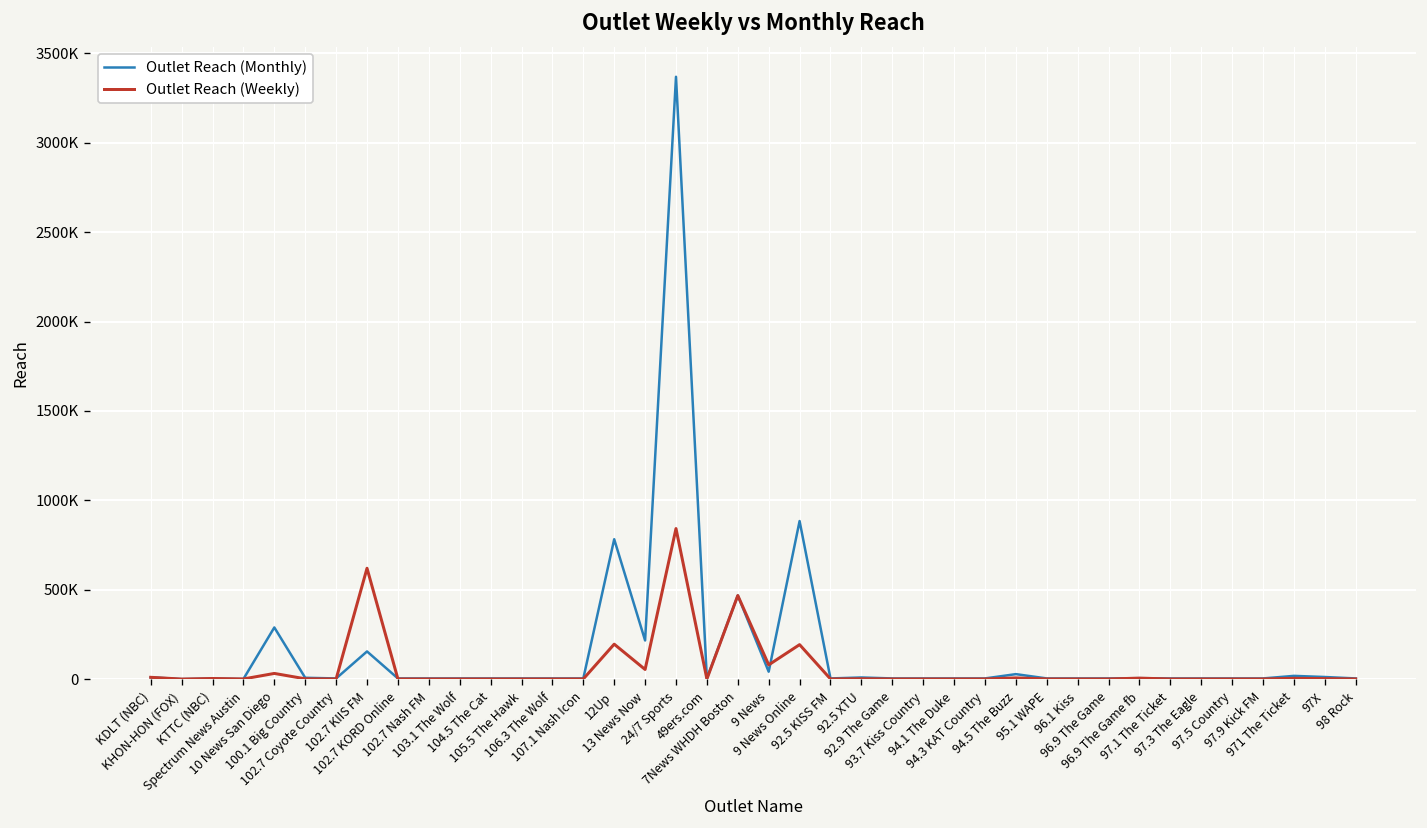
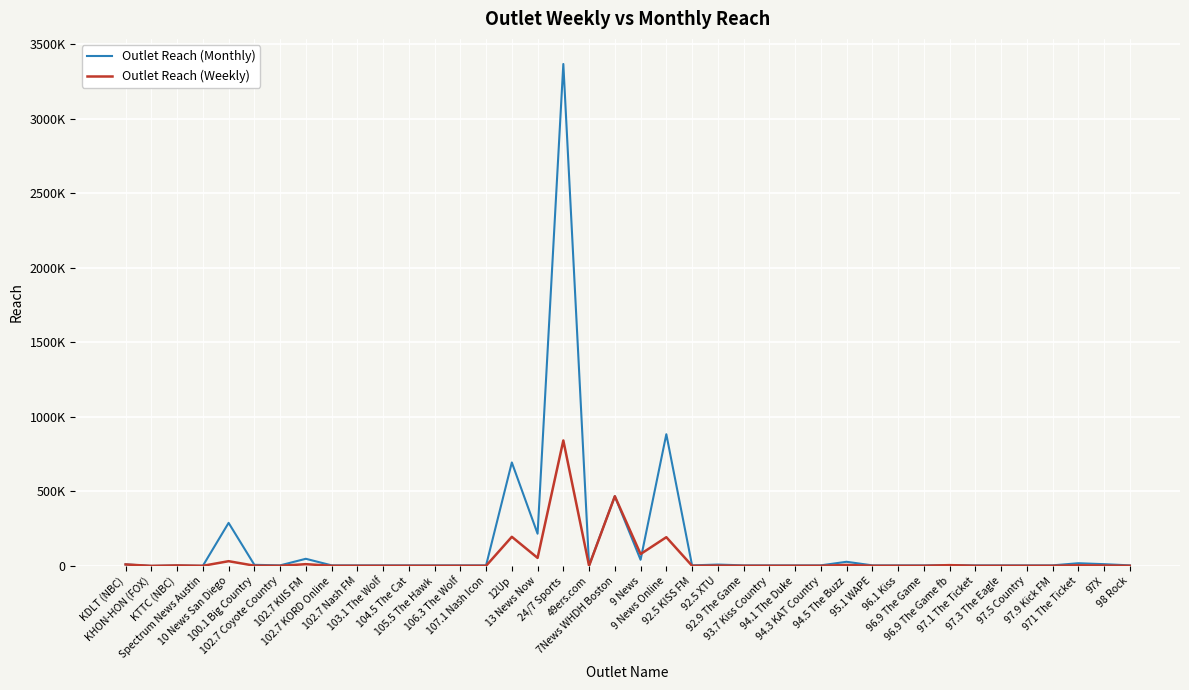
Outlet Reach (Monthly), 102.7 KIIS FM: 150000 -> 50000
Outlet Reach (Weekly), 102.7 KIIS FM: 620000 -> 10000
Outlet Reach (Monthly), 12Up: 780000 -> 690000
